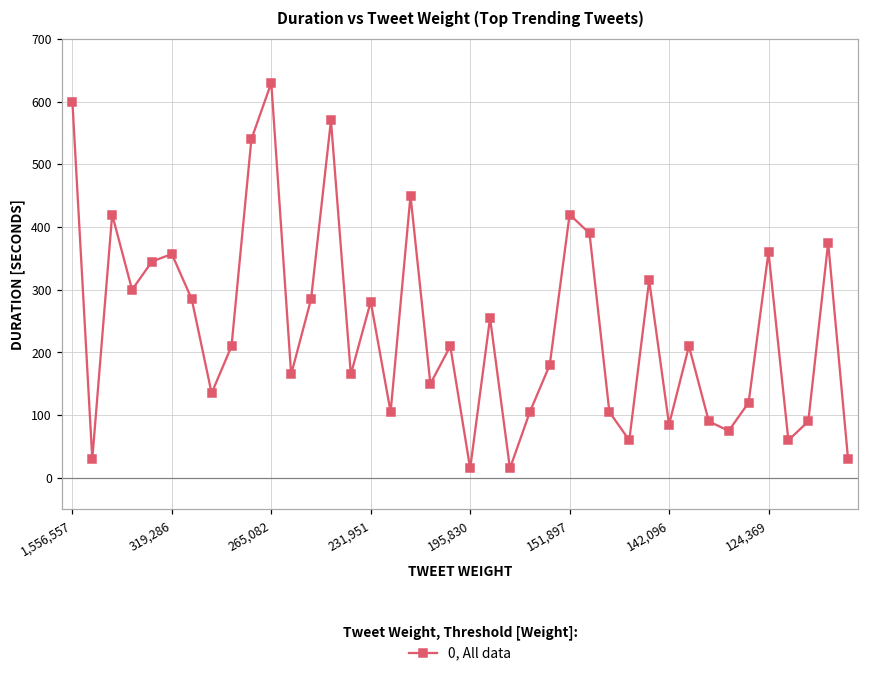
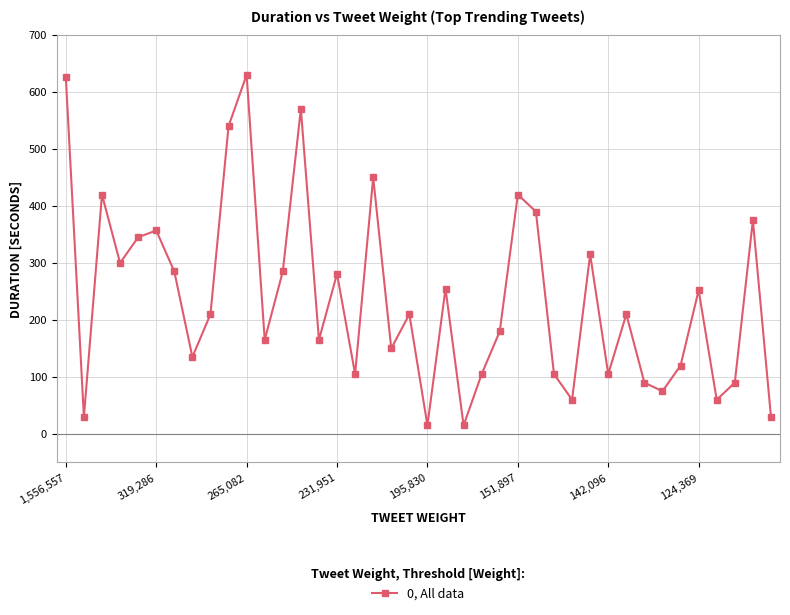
1,556,557: 600 -> 630
142,096: 90 -> 110
124,369: 360 -> 250
